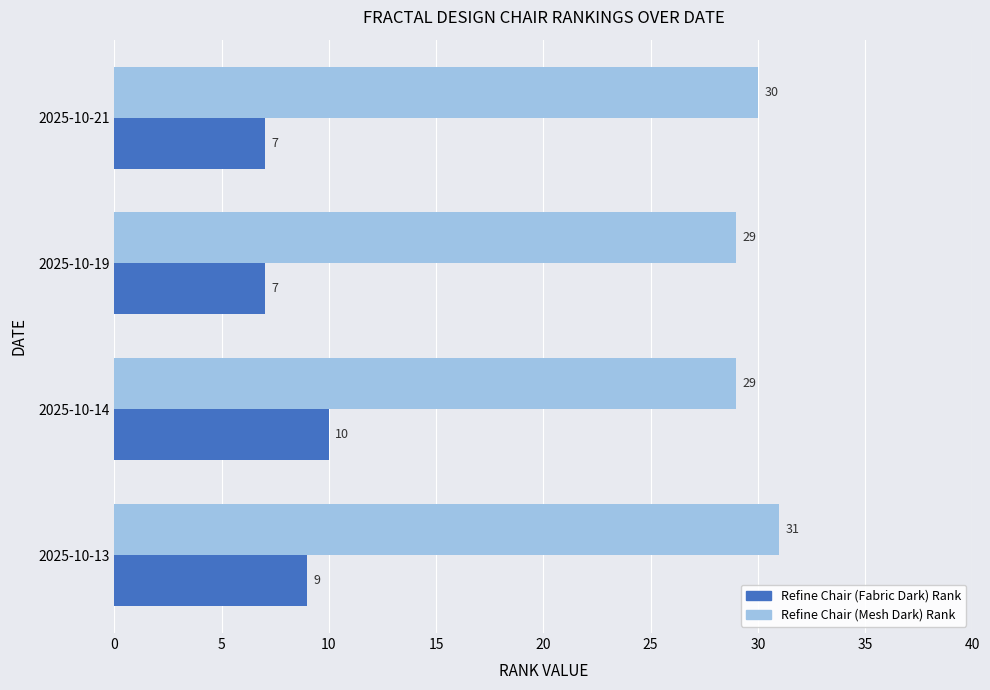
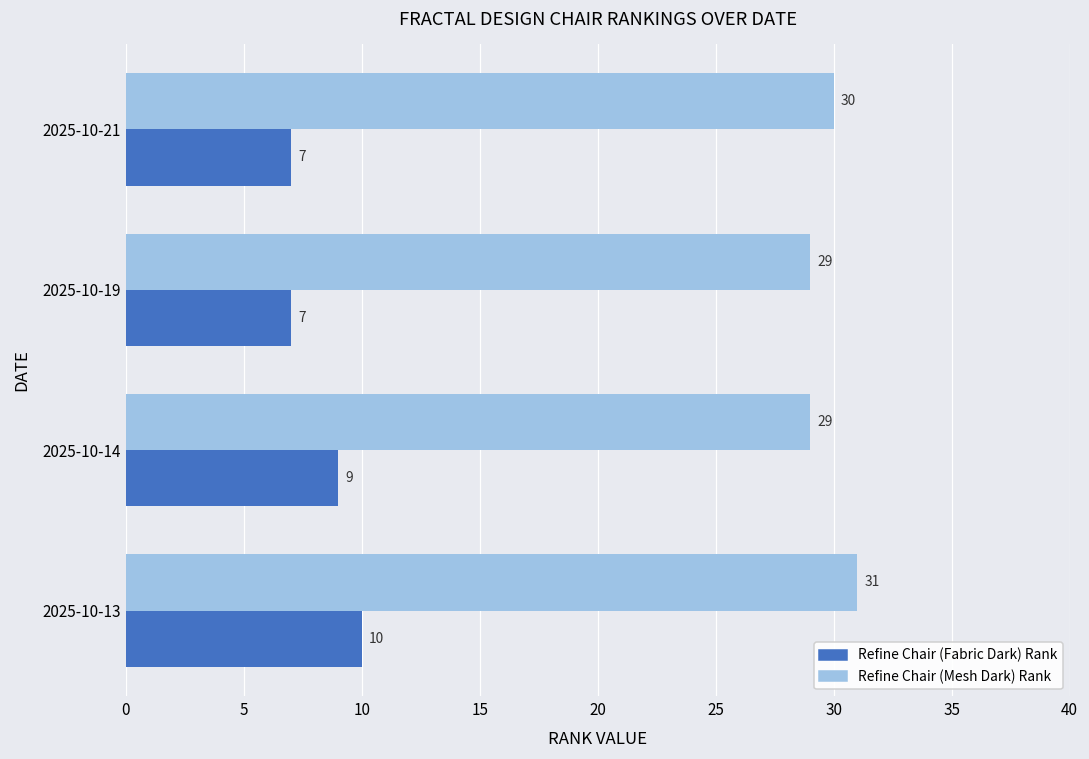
Refine Chair (Fabric Dark) Rank, 2025-10-14: 10 -> 9
Refine Chair (Fabric Dark) Rank, 2025-10-13: 9 -> 10
